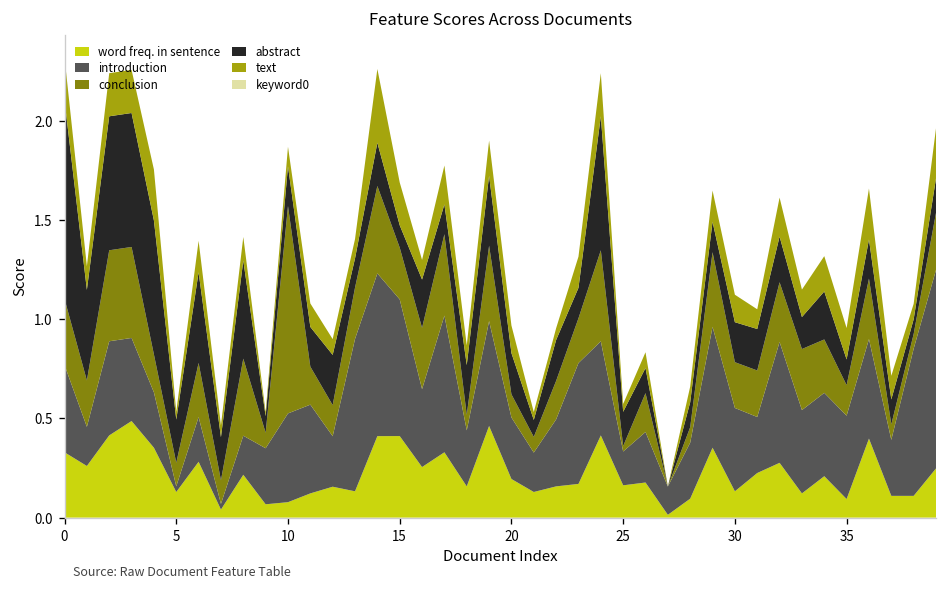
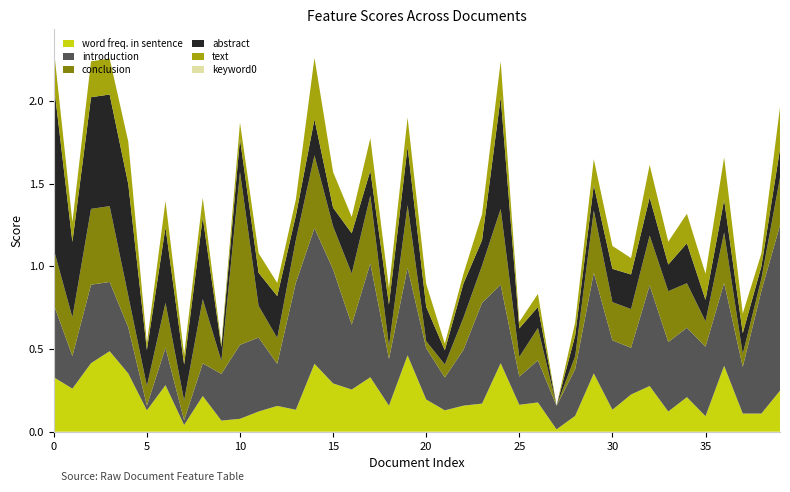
word freq. in sentence, 15: 0.41 -> 0.29
conclusion, 20: 0.12 -> 0.04
conclusion, 25: 0.03 -> 0.12
